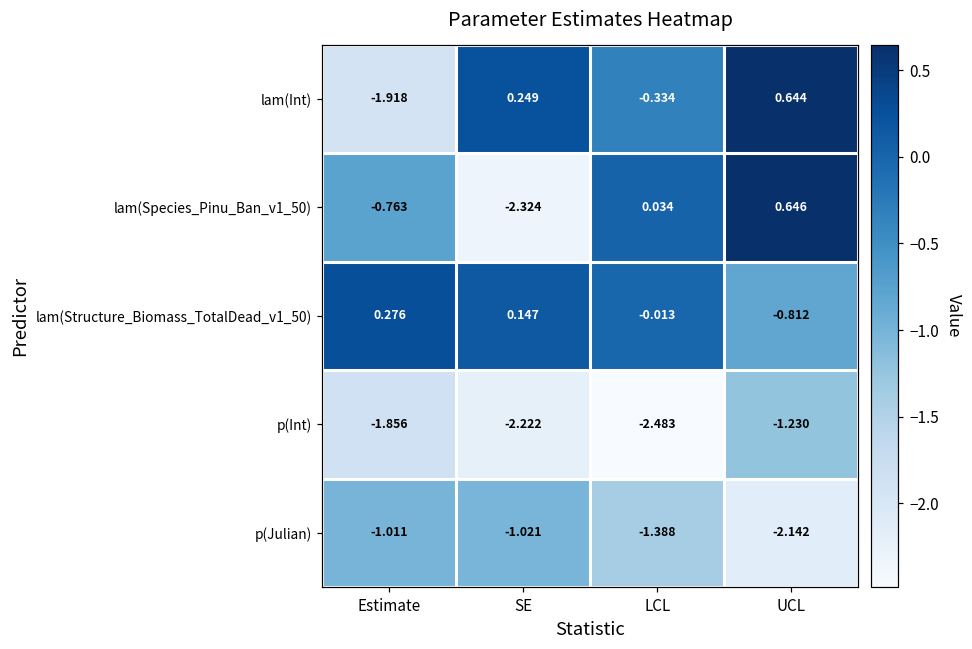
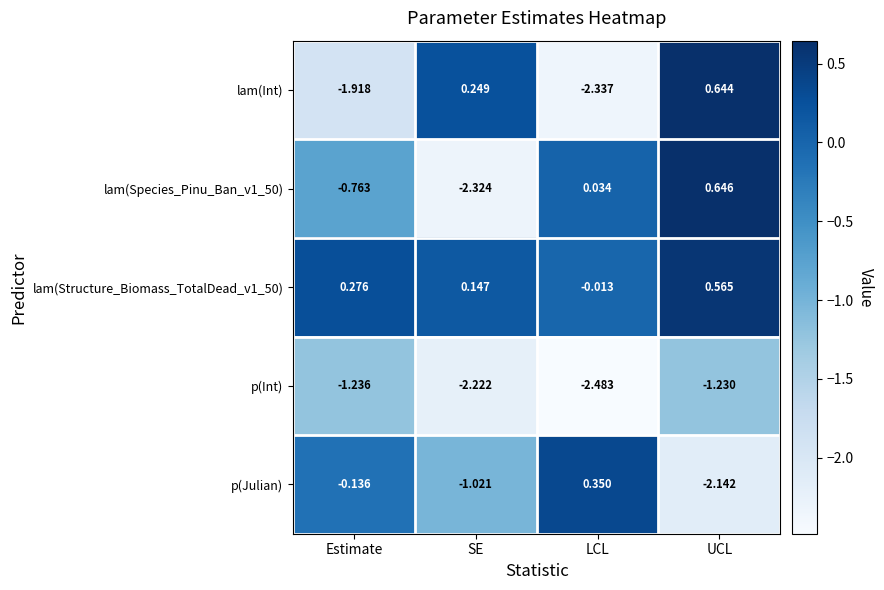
lam(Int), LCL: -0.334 -> -2.337
lam(Structure_Biomass_TotalDead_v1_50), UCL: -0.812 -> 0.565
p(Int), Estimate: -1.856 -> -1.236
p(Julian), Estimate: -1.011 -> -0.136
p(Julian), LCL: -1.388 -> 0.350
